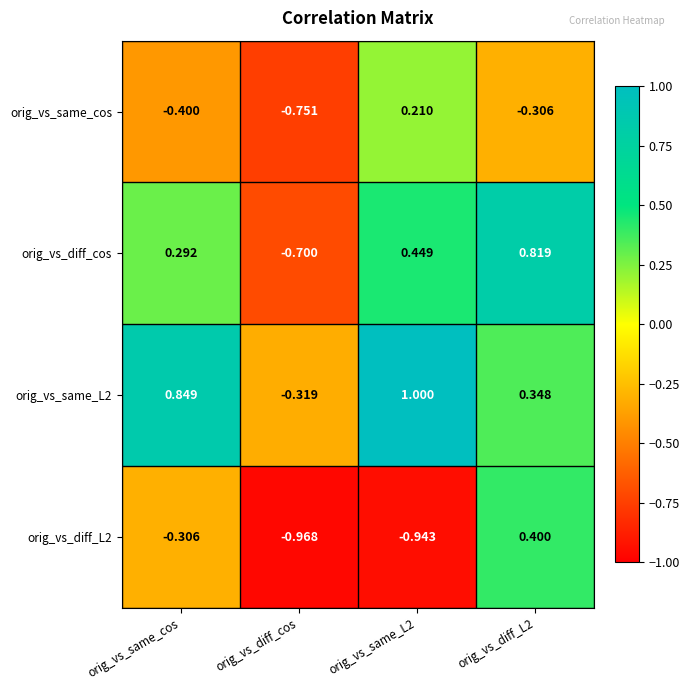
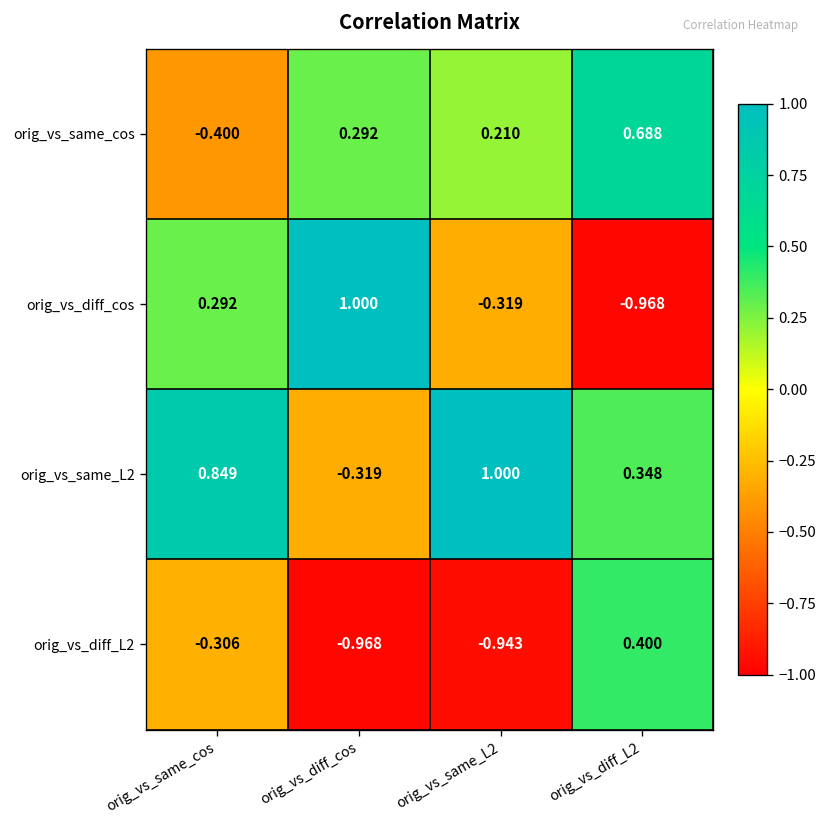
orig_vs_same_cos, orig_vs_diff_cos: -0.751 -> 0.292
orig_vs_same_cos, orig_vs_diff_L2: -0.306 -> 0.688
orig_vs_diff_cos, orig_vs_diff_cos: -0.700 -> 1.000
orig_vs_diff_cos, orig_vs_same_L2: 0.449 -> -0.319
orig_vs_diff_cos, orig_vs_diff_L2: 0.819 -> -0.968
